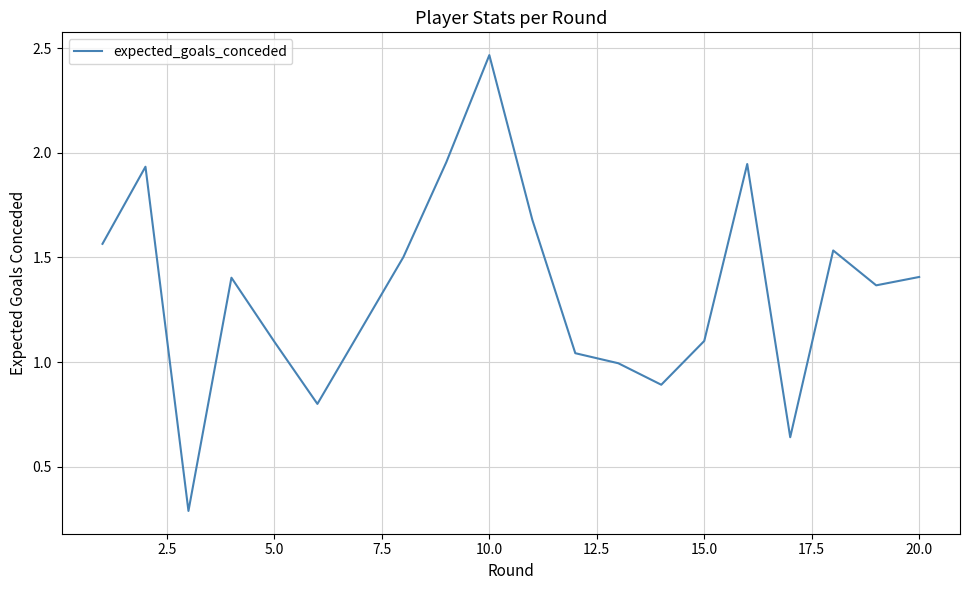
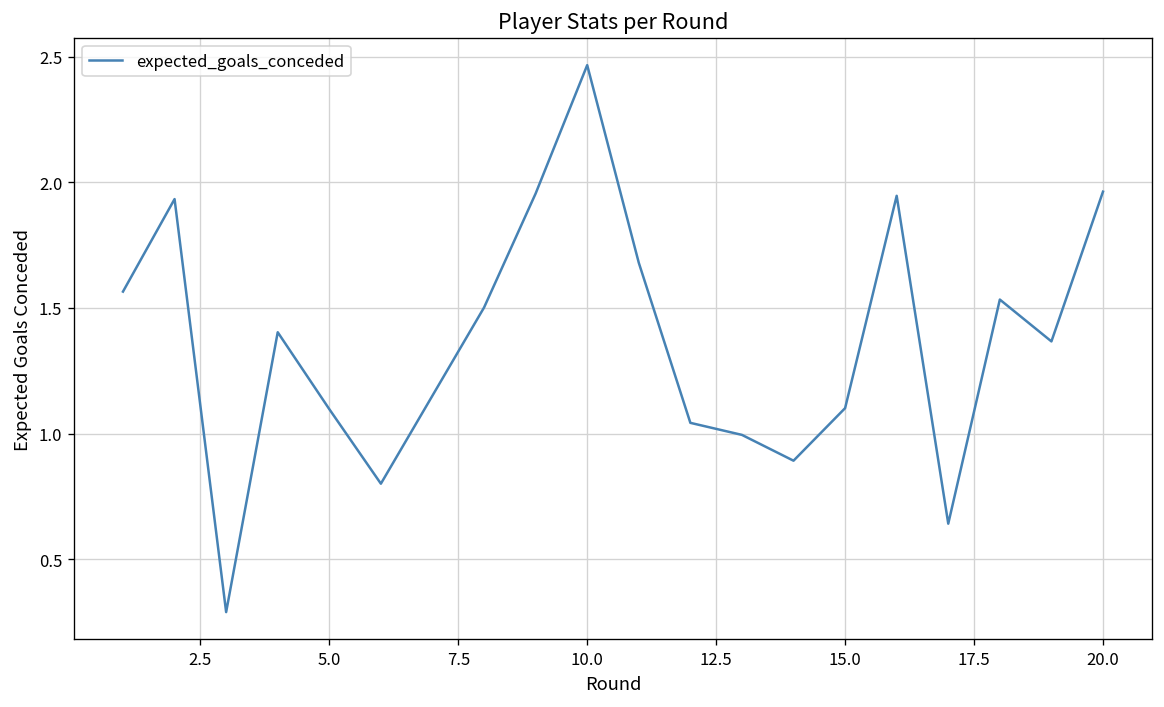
20.0: 1.41 -> 1.96
